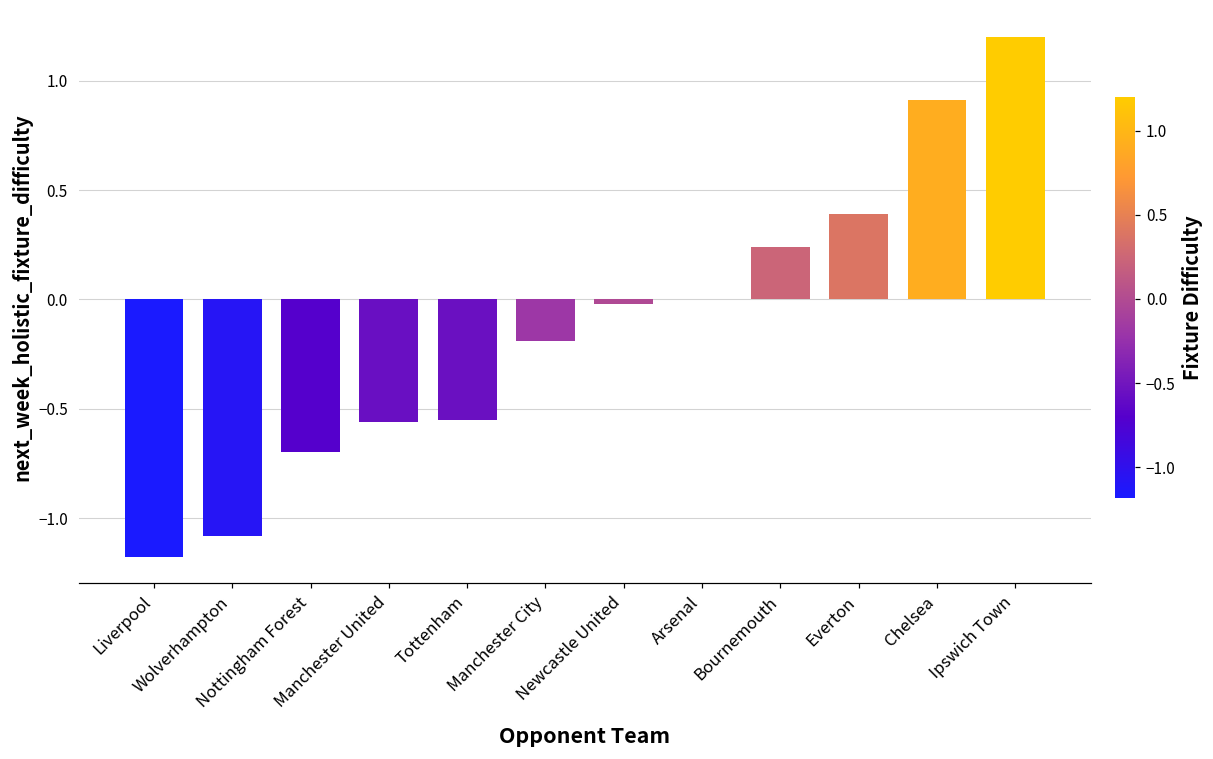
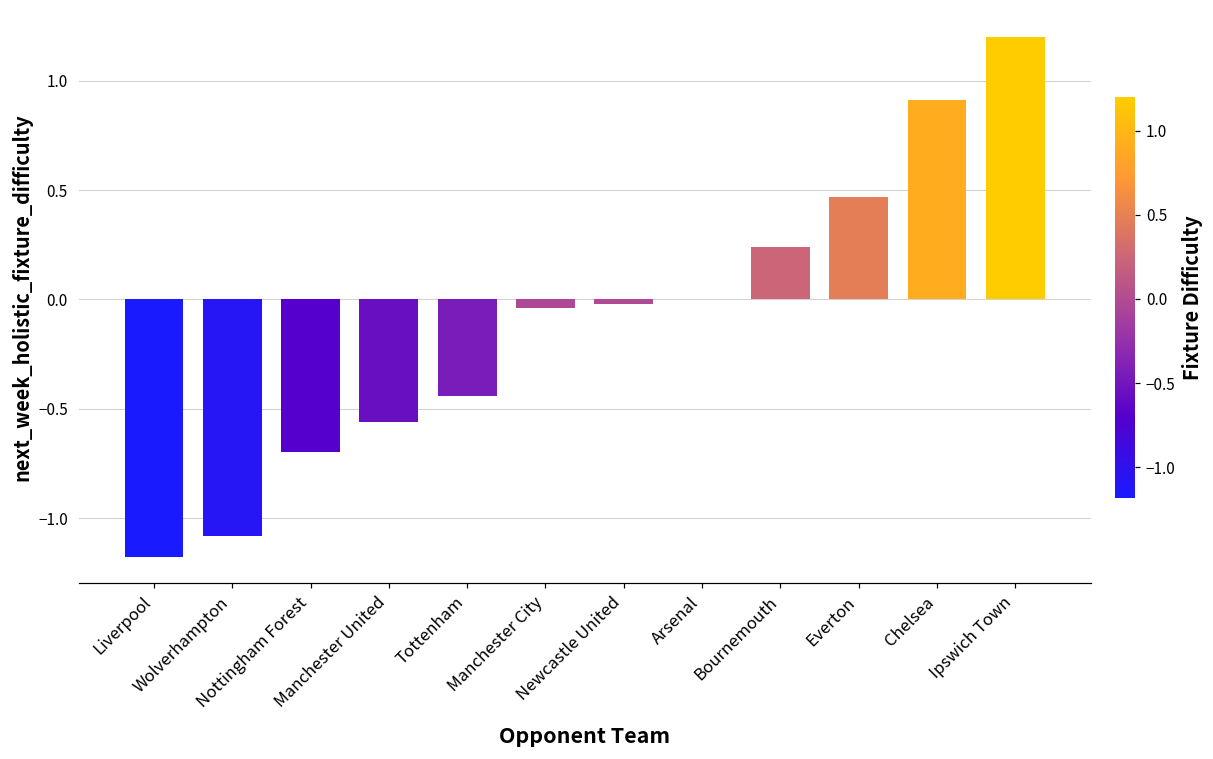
Tottenham: -0.55 -> -0.44
Manchester City: -0.19 -> -0.04
Everton: 0.39 -> 0.47
